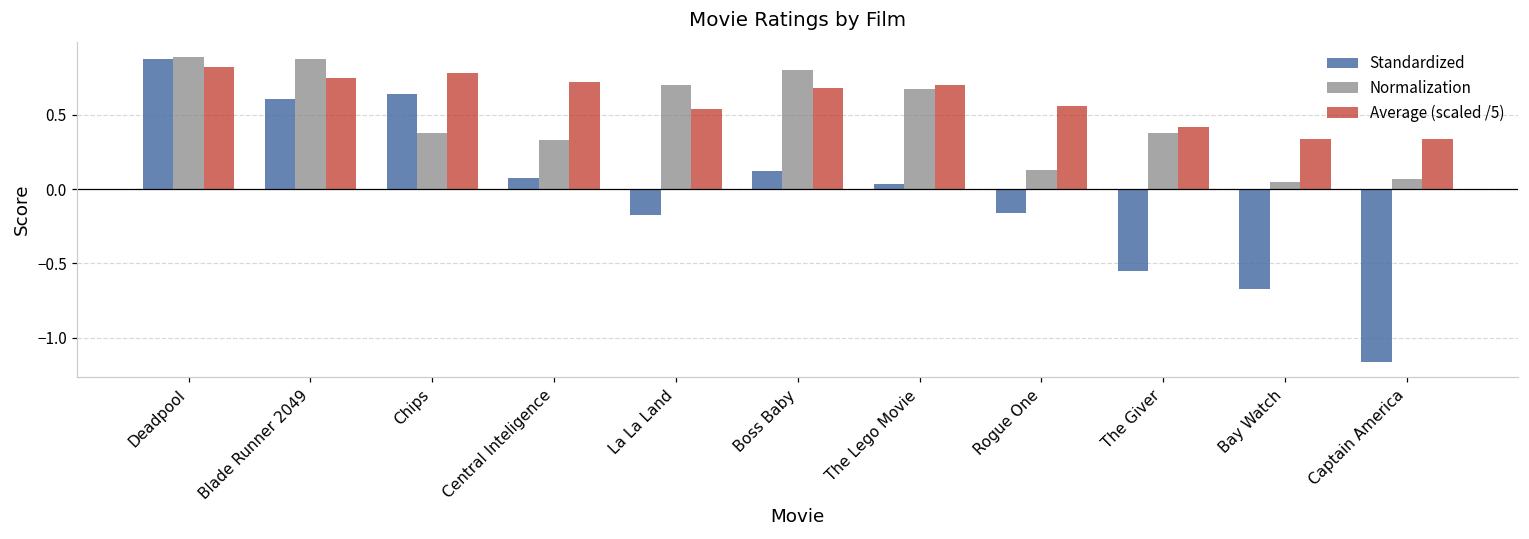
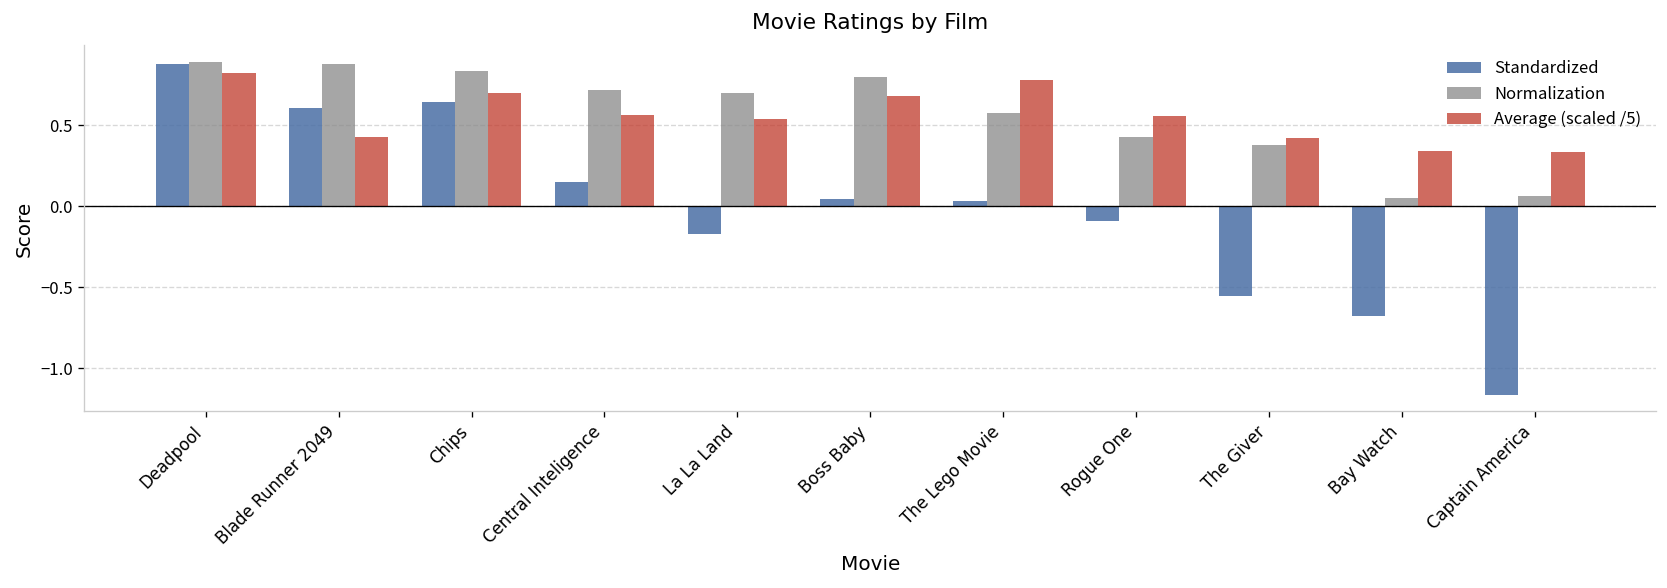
Average (scaled /5), Blade Runner 2049: 0.75 -> 0.43
Normalization, Chips: 0.38 -> 0.83
Average (scaled /5), Chips: 0.78 -> 0.70
Standardized, Central Inteligence: 0.07 -> 0.15
Normalization, Central Inteligence: 0.33 -> 0.72
Average (scaled /5), Central Inteligence: 0.72 -> 0.56
Standardized, Boss Baby: 0.12 -> 0.04
Normalization, The Lego Movie: 0.67 -> 0.58
Average (scaled /5), The Lego Movie: 0.70 -> 0.78
Standardized, Rogue One: -0.16 -> -0.09
Normalization, Rogue One: 0.13 -> 0.43
